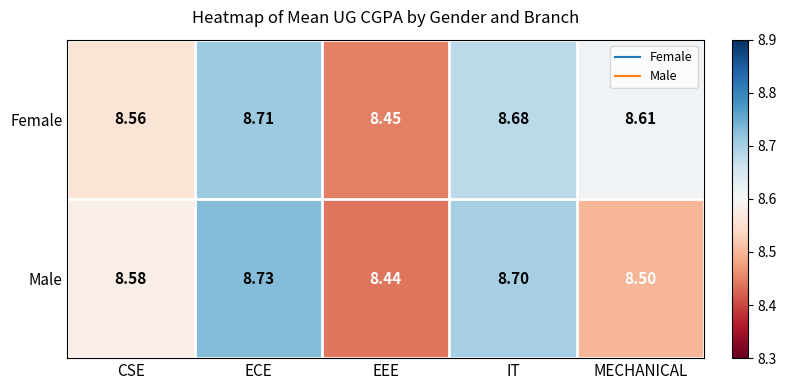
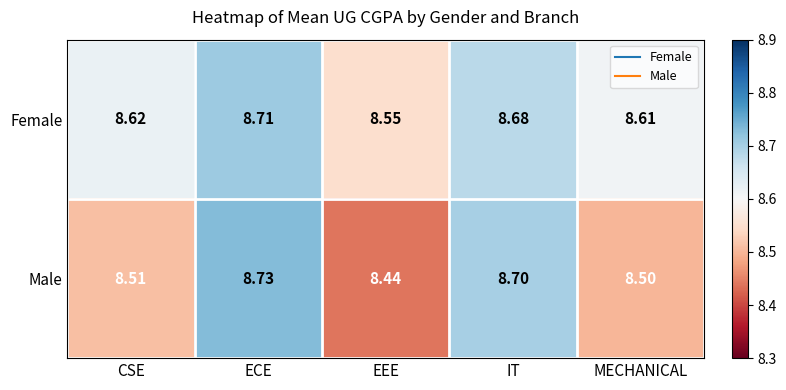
Female, CSE: 8.56 -> 8.62
Female, EEE: 8.45 -> 8.55
Male, CSE: 8.58 -> 8.51
